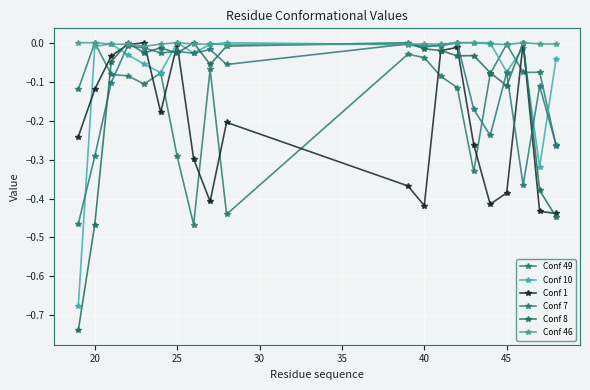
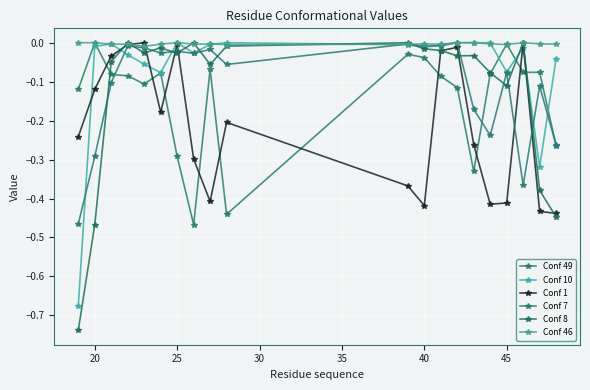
Conf 1, 45: -0.39 -> -0.41
